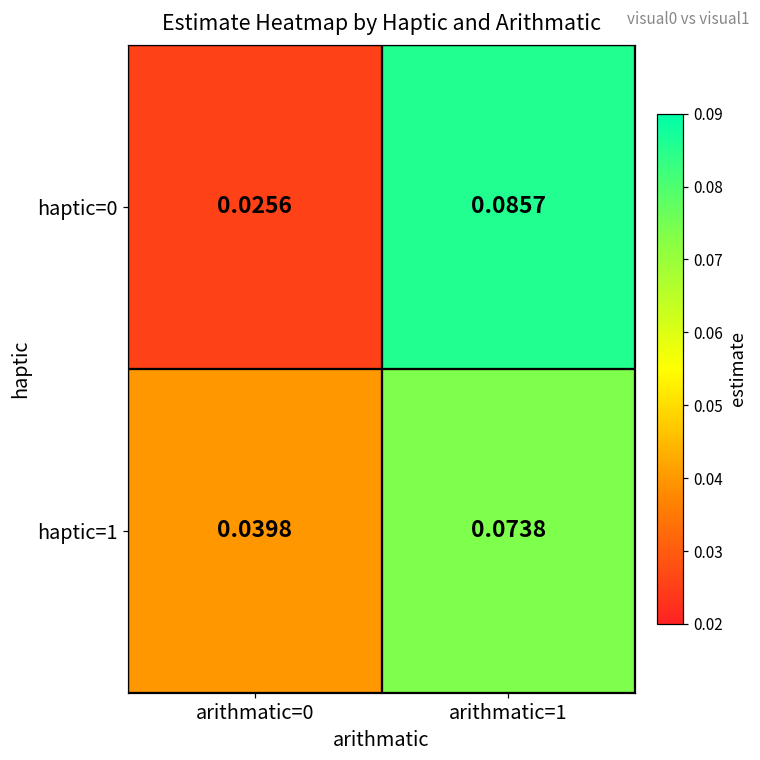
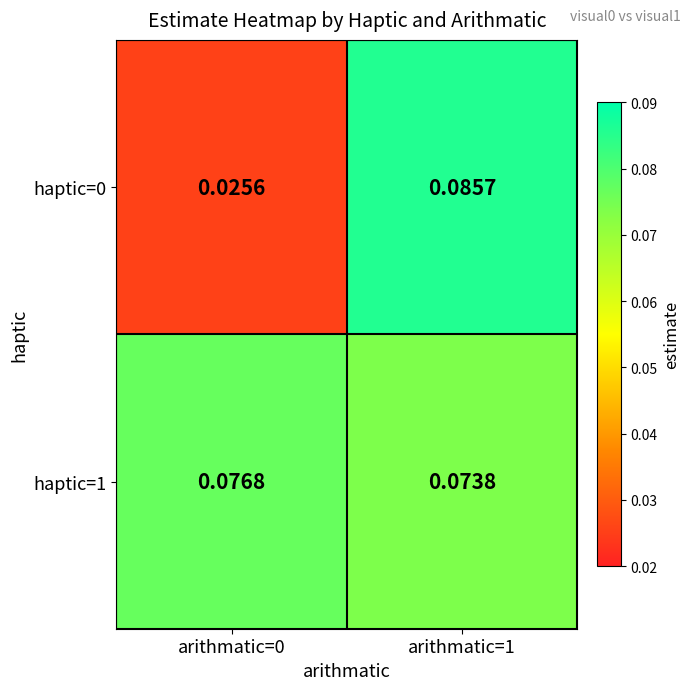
haptic=1, arithmatic=0: 0.0398 -> 0.0768
